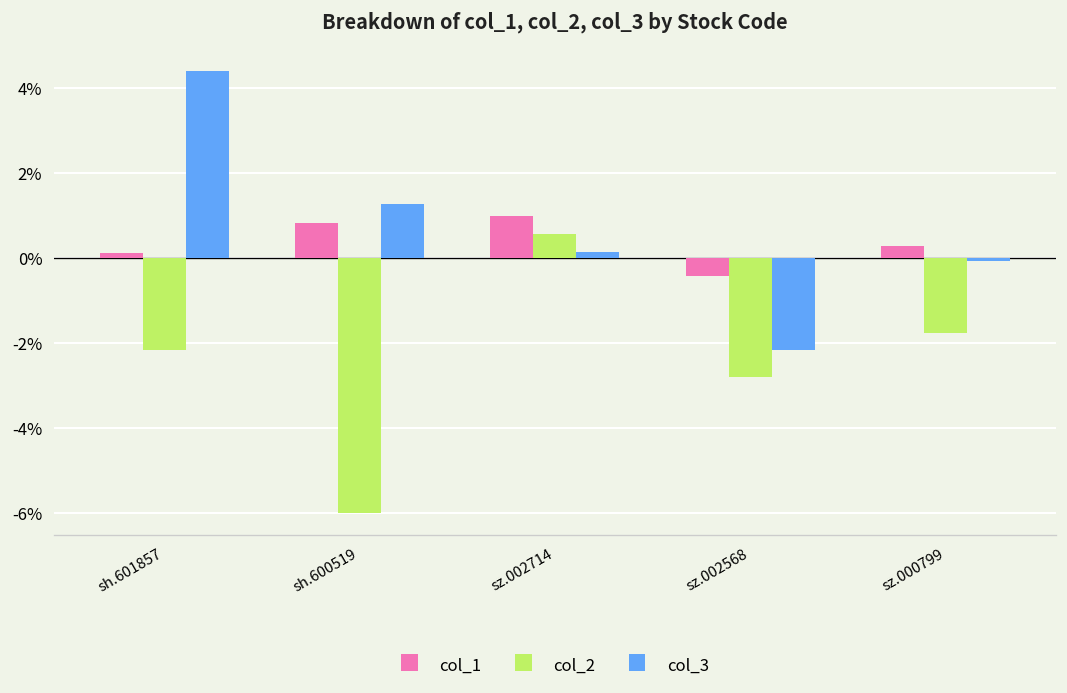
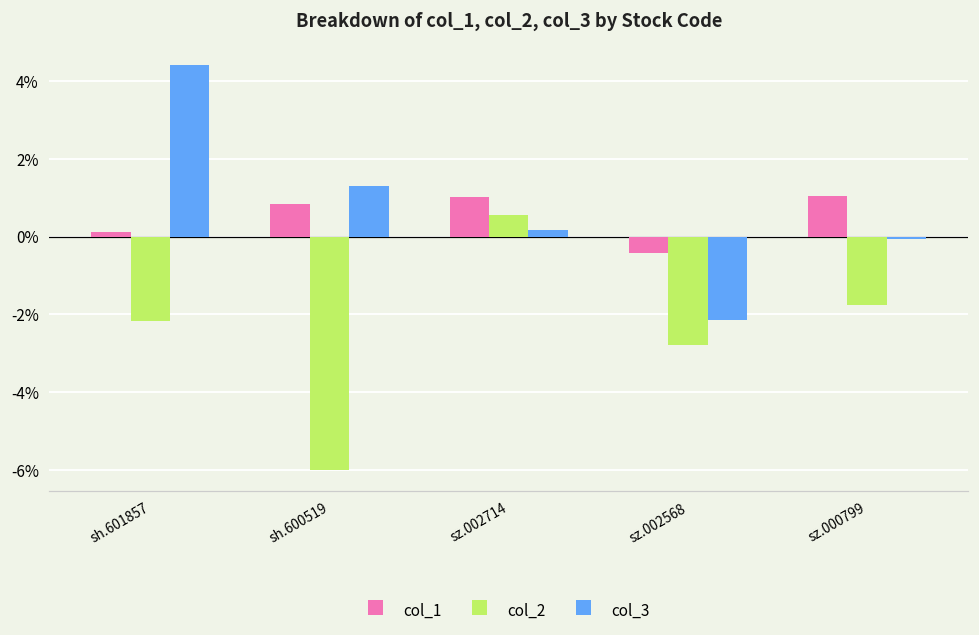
col_1, sz.000799: 0.3% -> 1.0%
